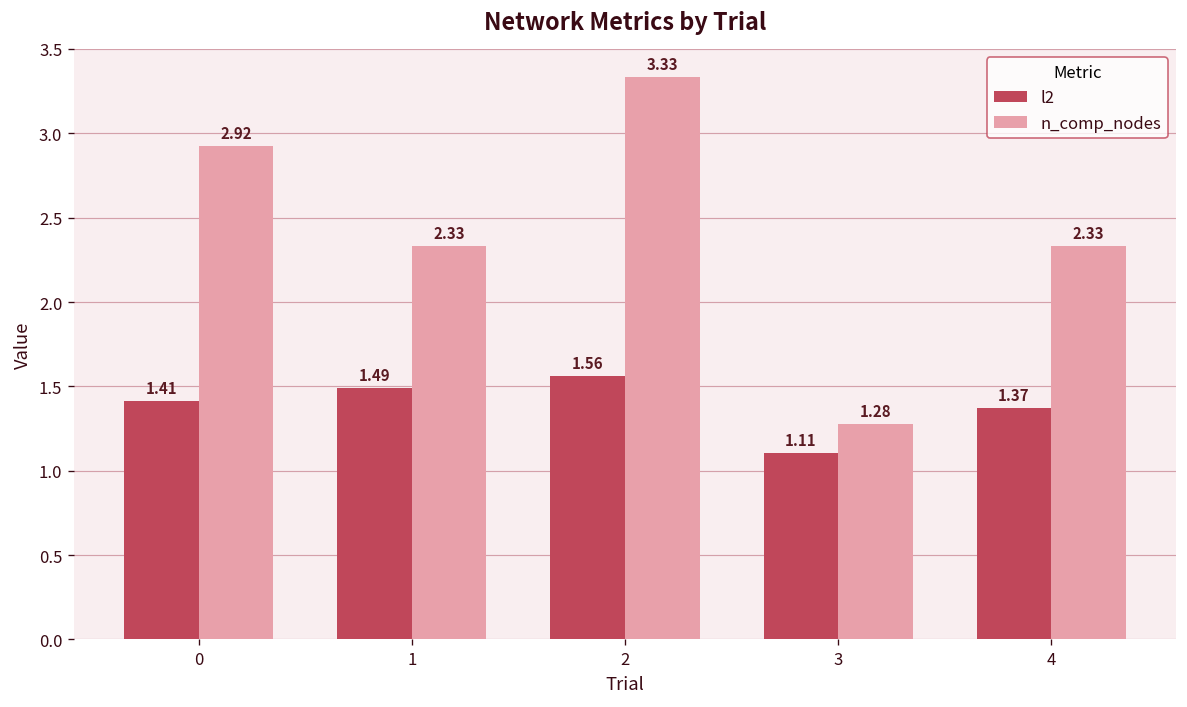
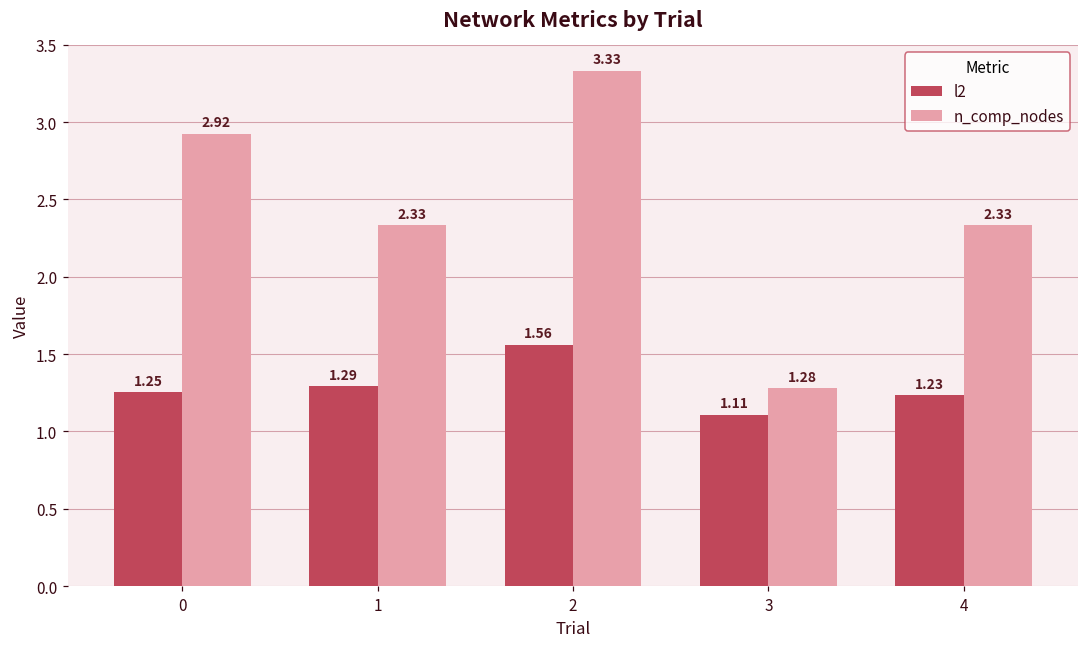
l2, 0: 1.41 -> 1.25
l2, 1: 1.49 -> 1.29
l2, 4: 1.37 -> 1.23
